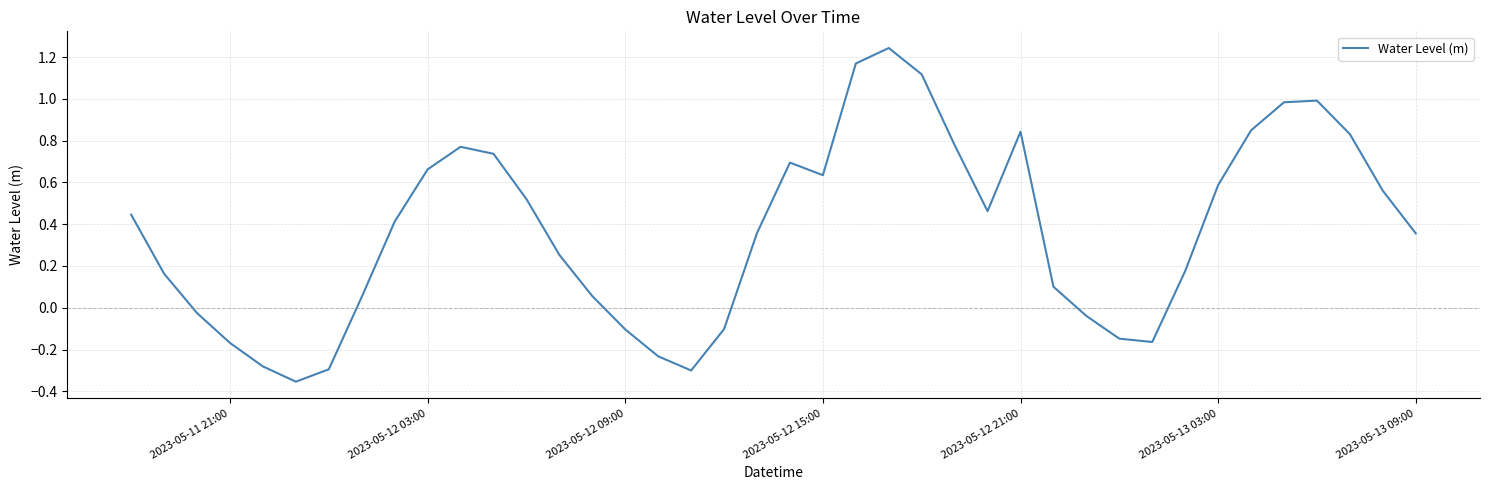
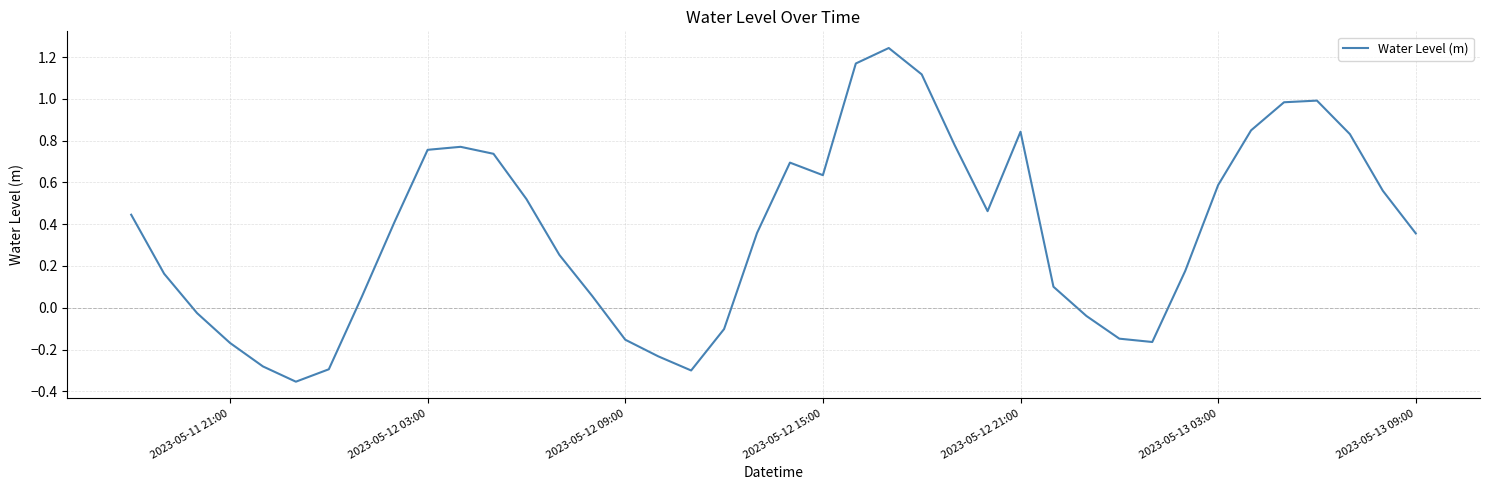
2023-05-12 03:00: 0.66 -> 0.76
2023-05-12 09:00: -0.10 -> -0.15
